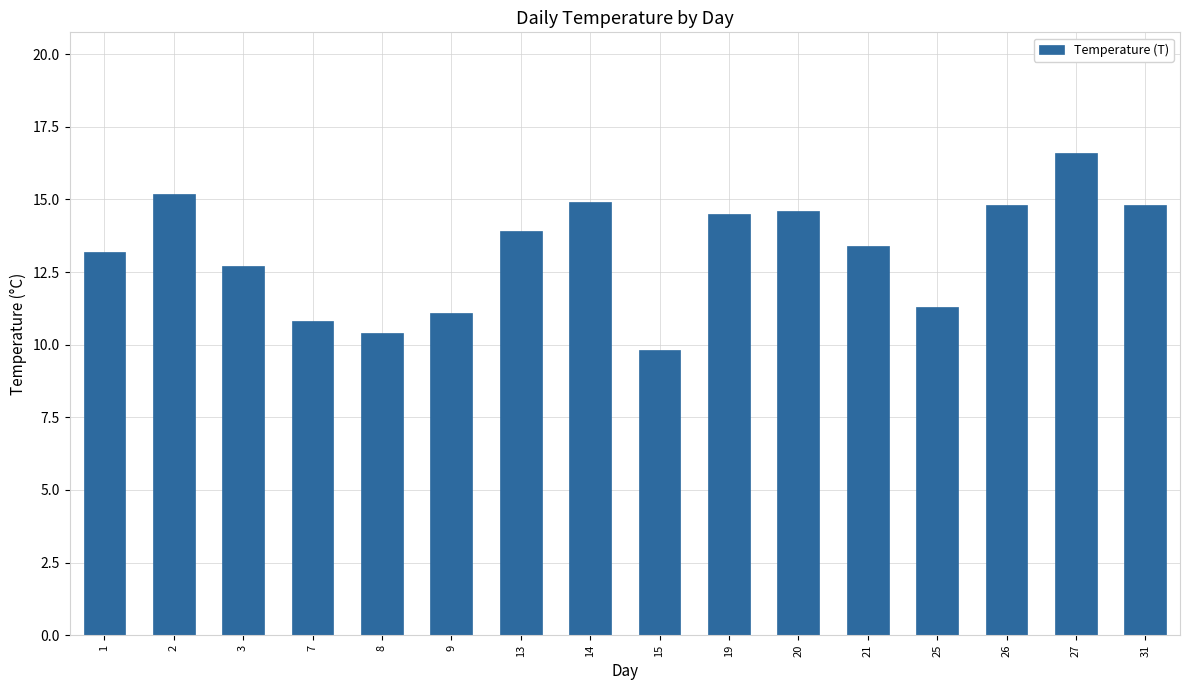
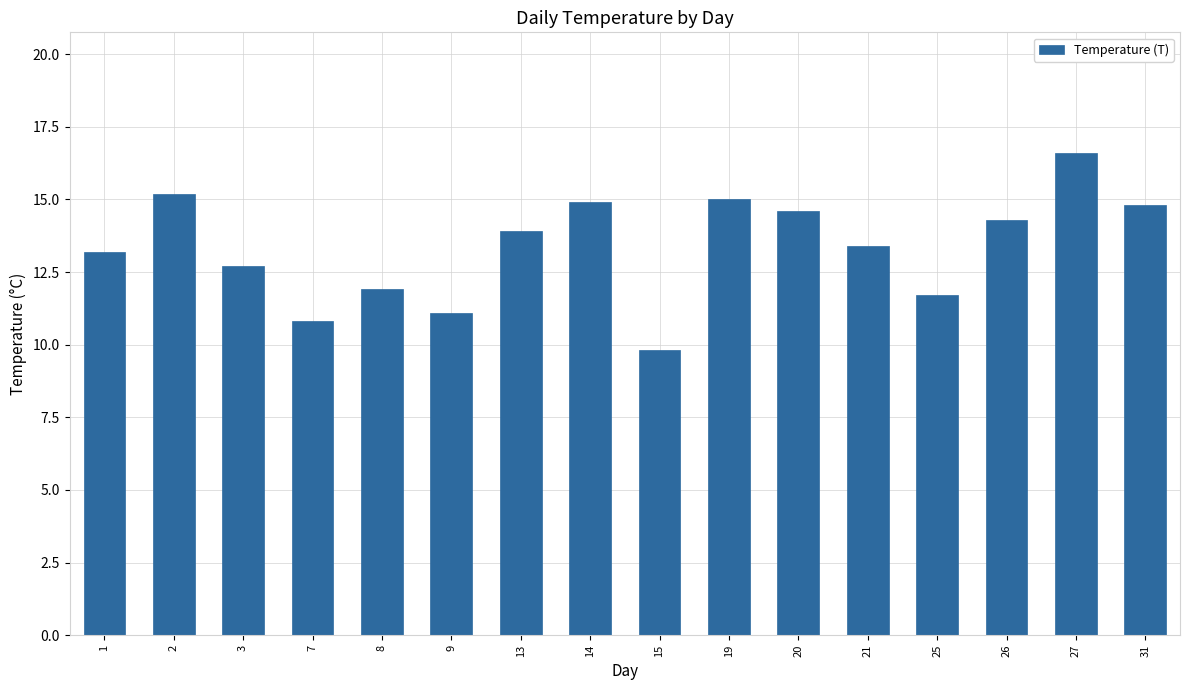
8: 10.4 -> 11.9
19: 14.5 -> 15.0
25: 11.3 -> 11.7
26: 14.8 -> 14.3
